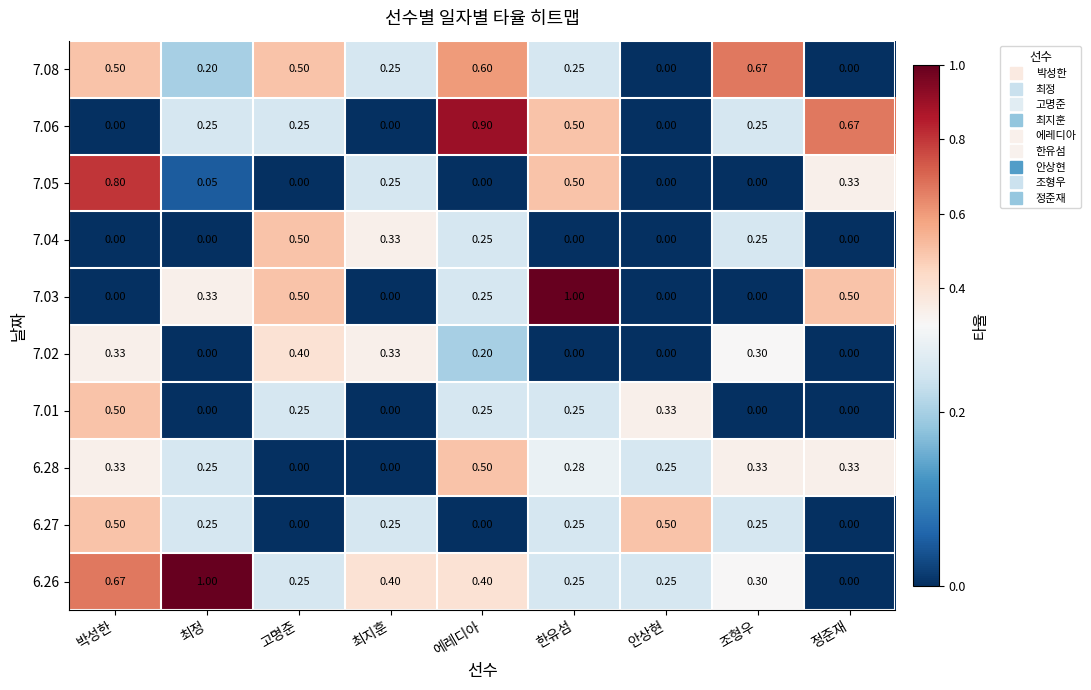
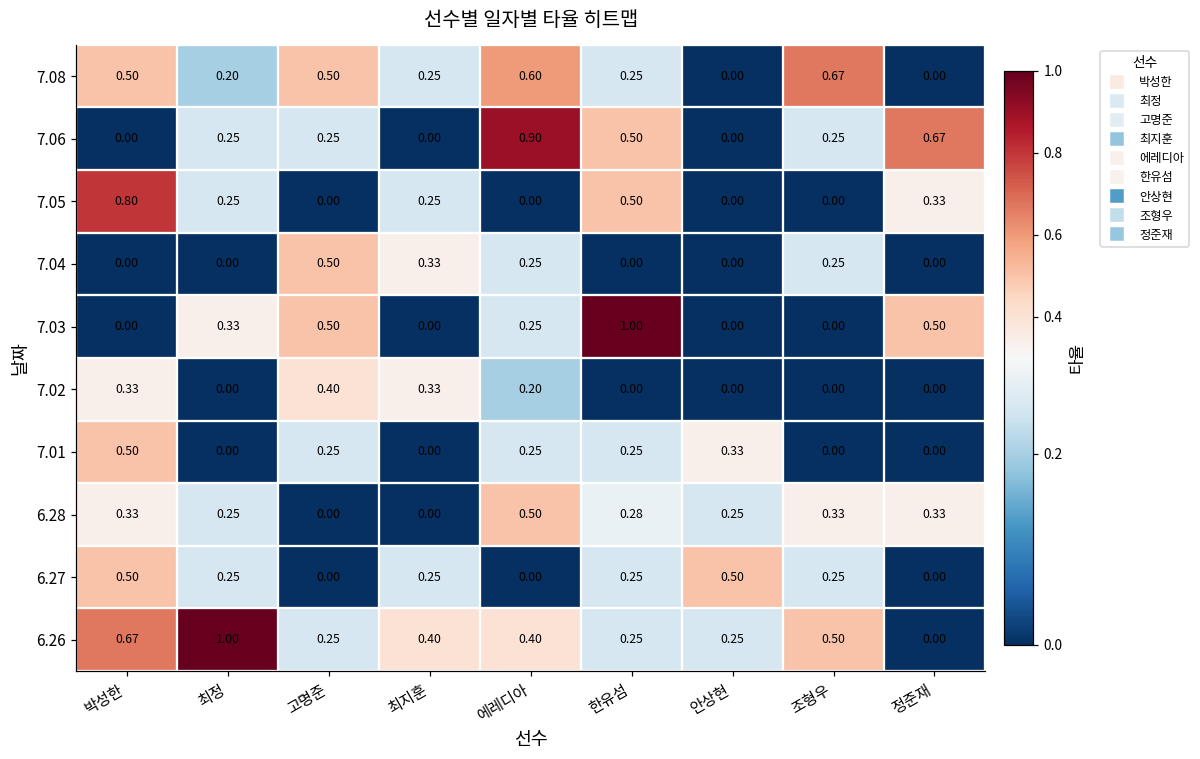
7.05, 최정: 0.05 -> 0.25
7.02, 조형우: 0.30 -> 0.00
6.26, 조형우: 0.30 -> 0.50
